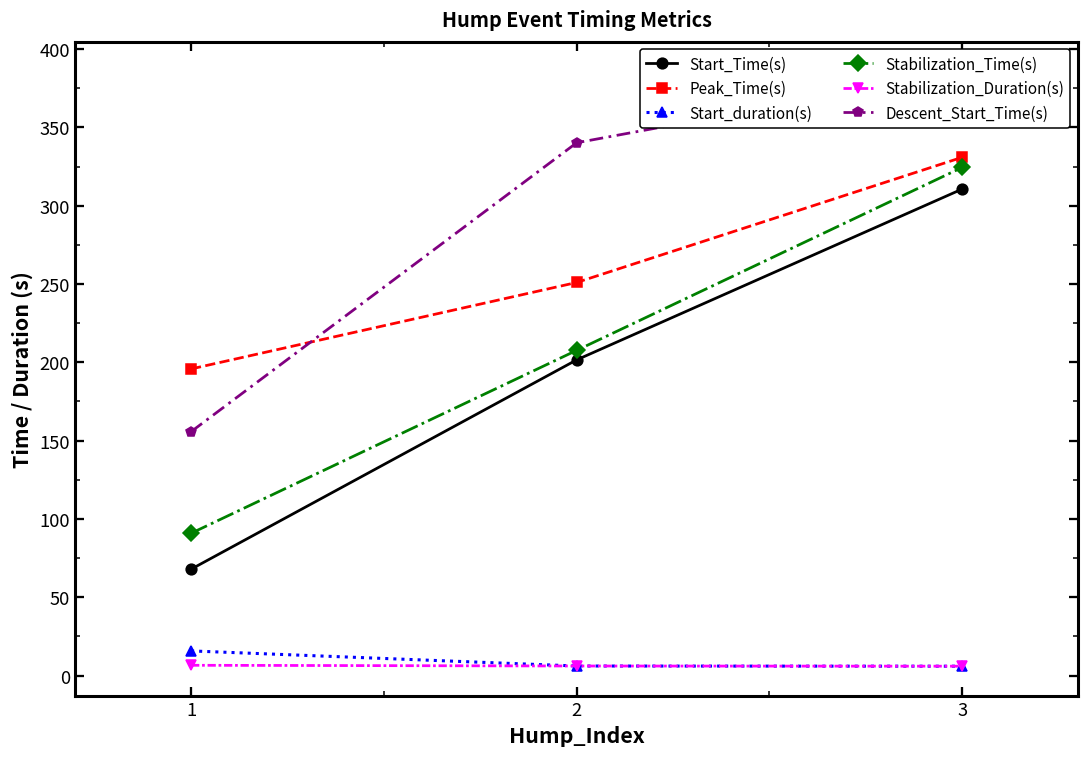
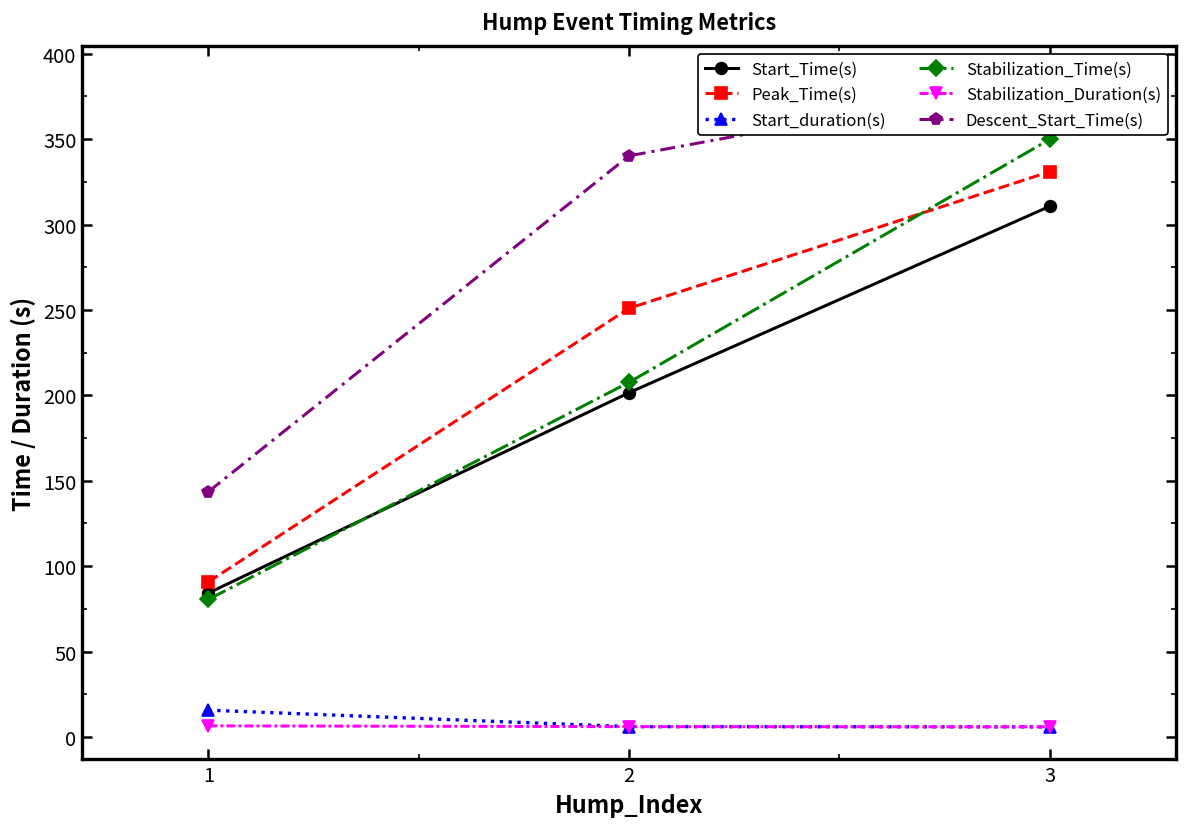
Start_Time(s), 1: 68 -> 84
Peak_Time(s), 1: 196 -> 91
Stabilization_Time(s), 1: 91 -> 81
Descent_Start_Time(s), 1: 156 -> 144
Stabilization_Time(s), 3: 325 -> 350
